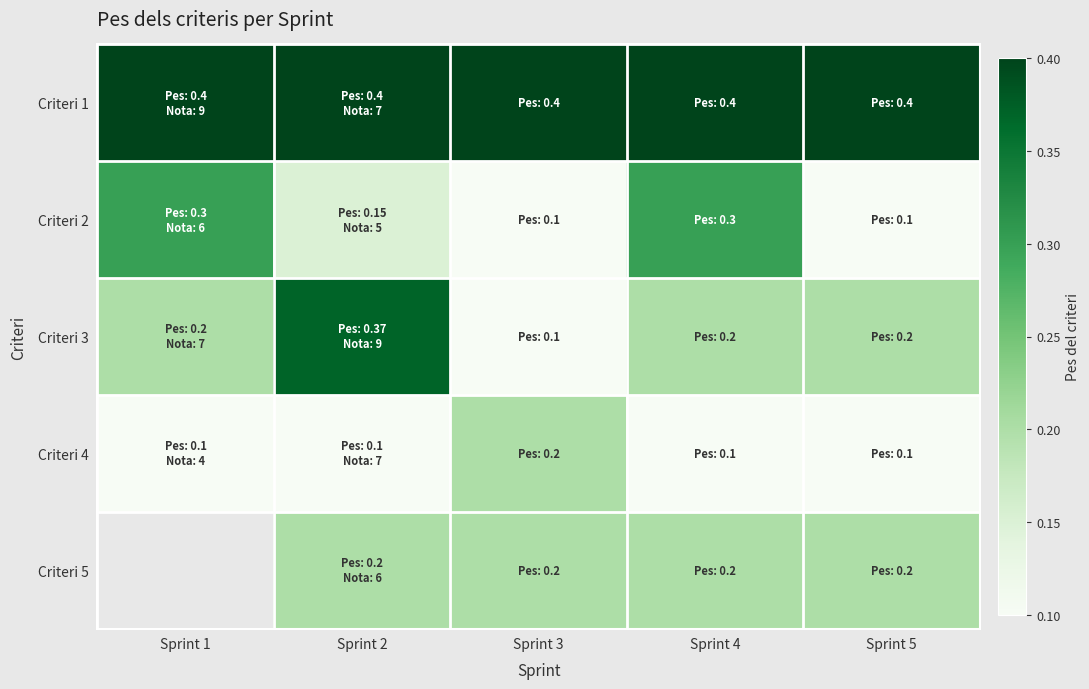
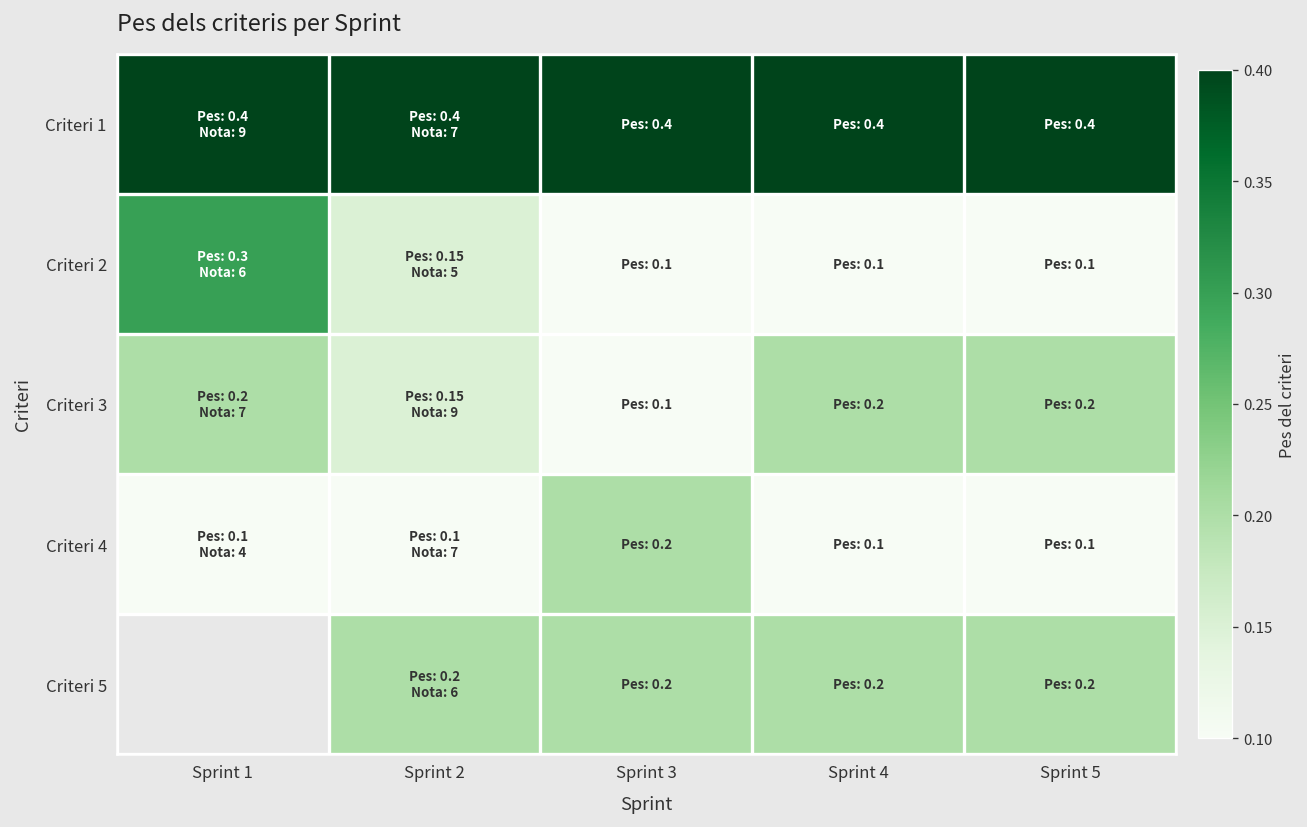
Criteri 2, Sprint 4: 0.3 -> 0.1
Criteri 3, Sprint 2: 0.37 -> 0.15
